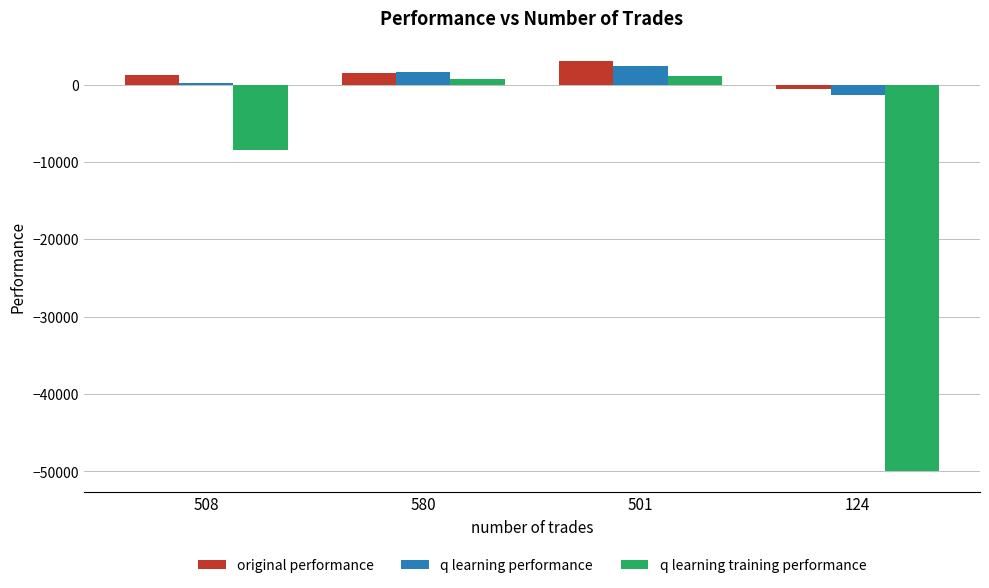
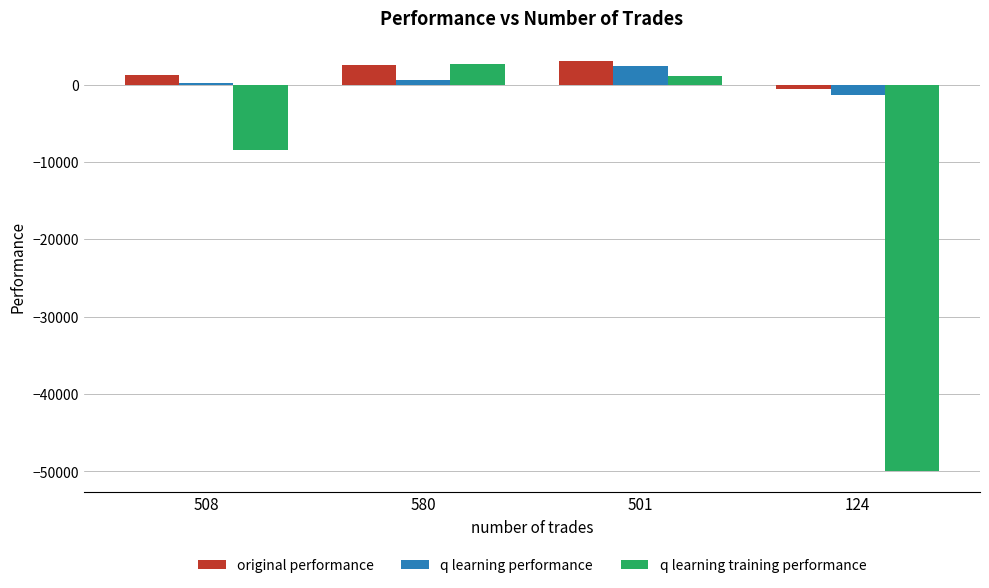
original performance, 580: 1000 -> 3000
q learning performance, 580: 2000 -> 1000
q learning training performance, 580: 1000 -> 3000
